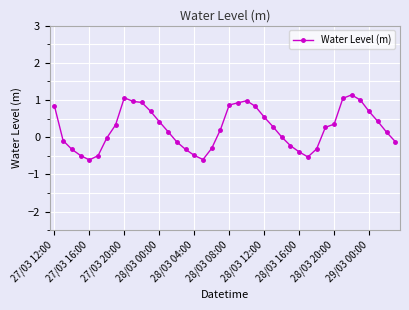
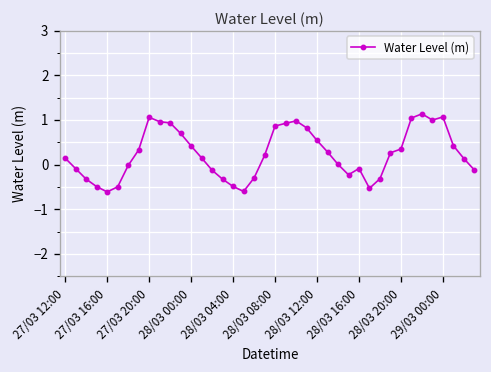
27/03 12:00: 0.8 -> 0.1
28/03 16:00: -0.4 -> -0.1
29/03 00:00: 0.7 -> 1.1
